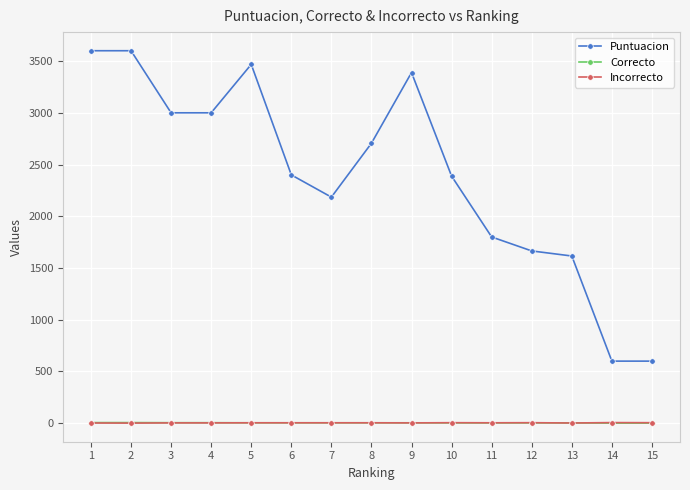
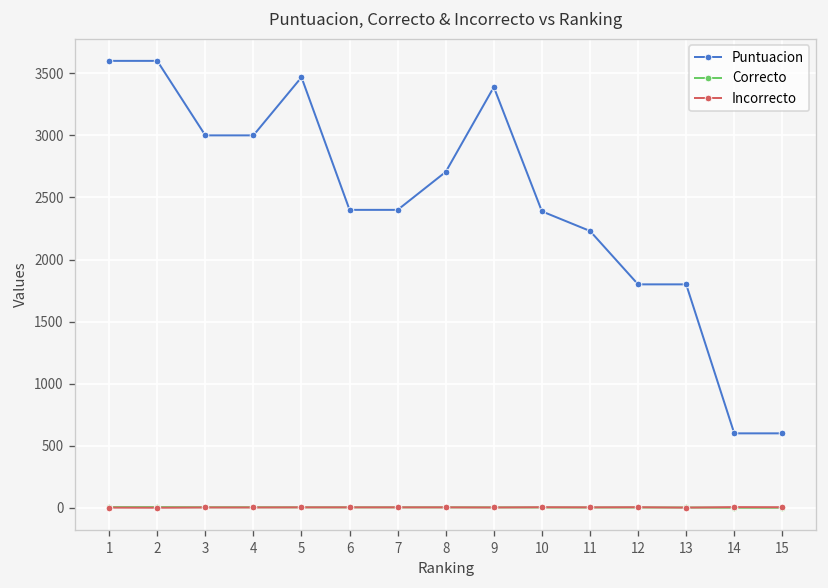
Puntuacion, 7: 2190 -> 2400
Puntuacion, 11: 1800 -> 2230
Puntuacion, 12: 1670 -> 1800
Puntuacion, 13: 1620 -> 1800
